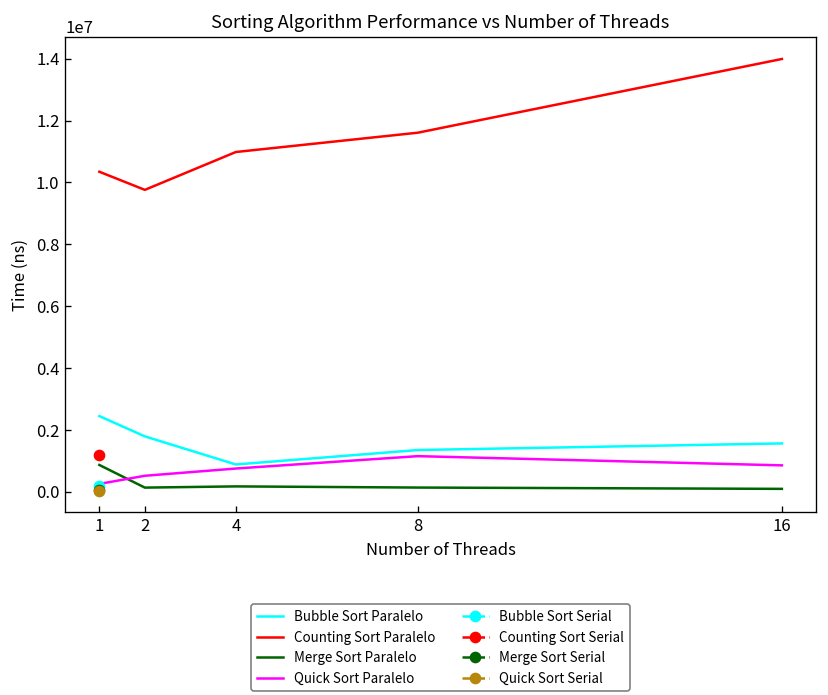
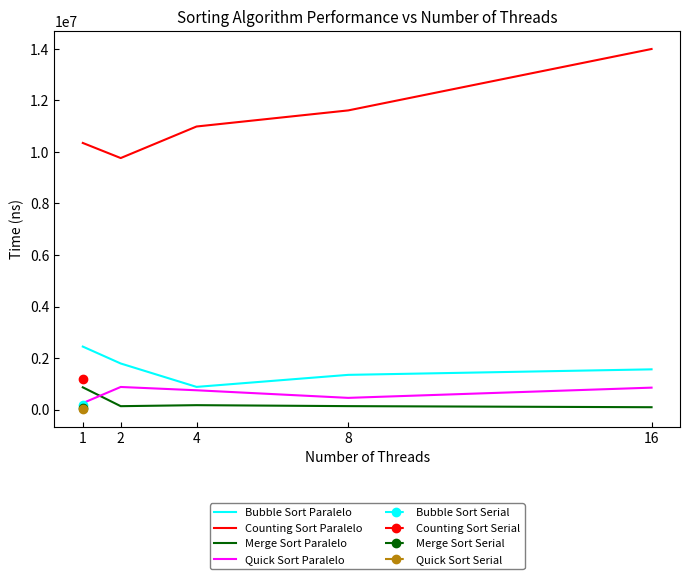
Quick Sort Paralelo, 2: 500000 -> 900000
Quick Sort Paralelo, 8: 1200000 -> 500000
